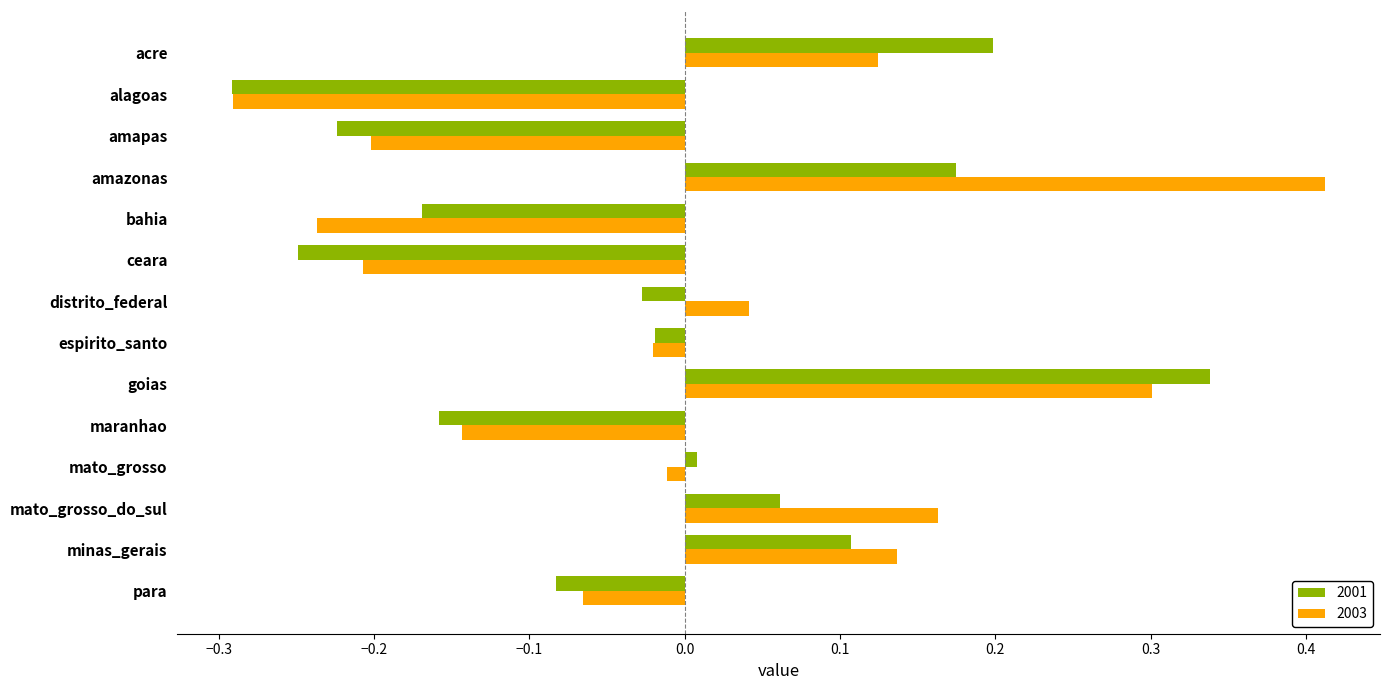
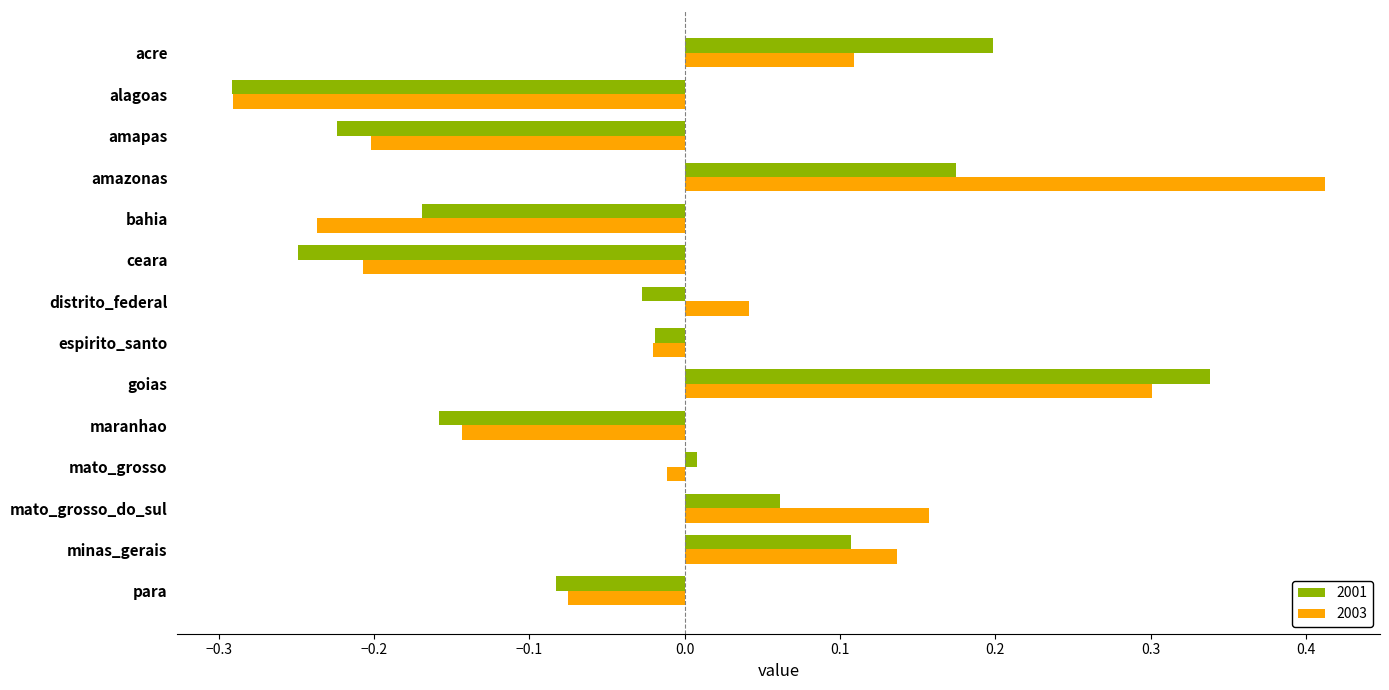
2003, acre: 0.125 -> 0.109
2003, mato_grosso_do_sul: 0.163 -> 0.157
2003, para: -0.066 -> -0.075
